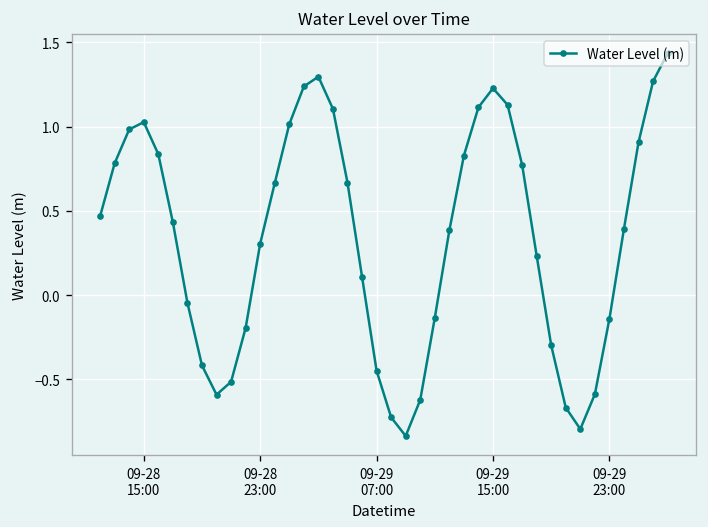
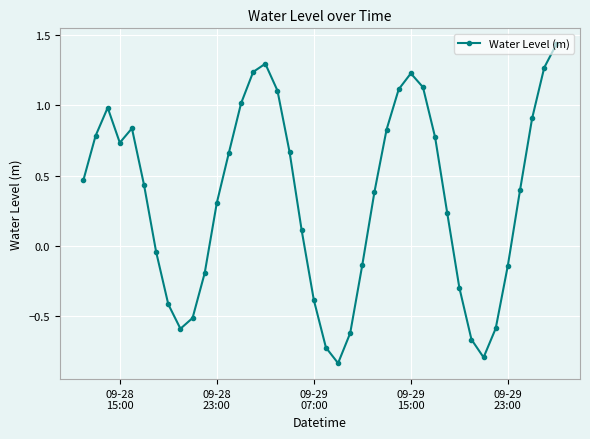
09-28 15:00: 1.03 -> 0.73
09-29 07:00: -0.45 -> -0.39
